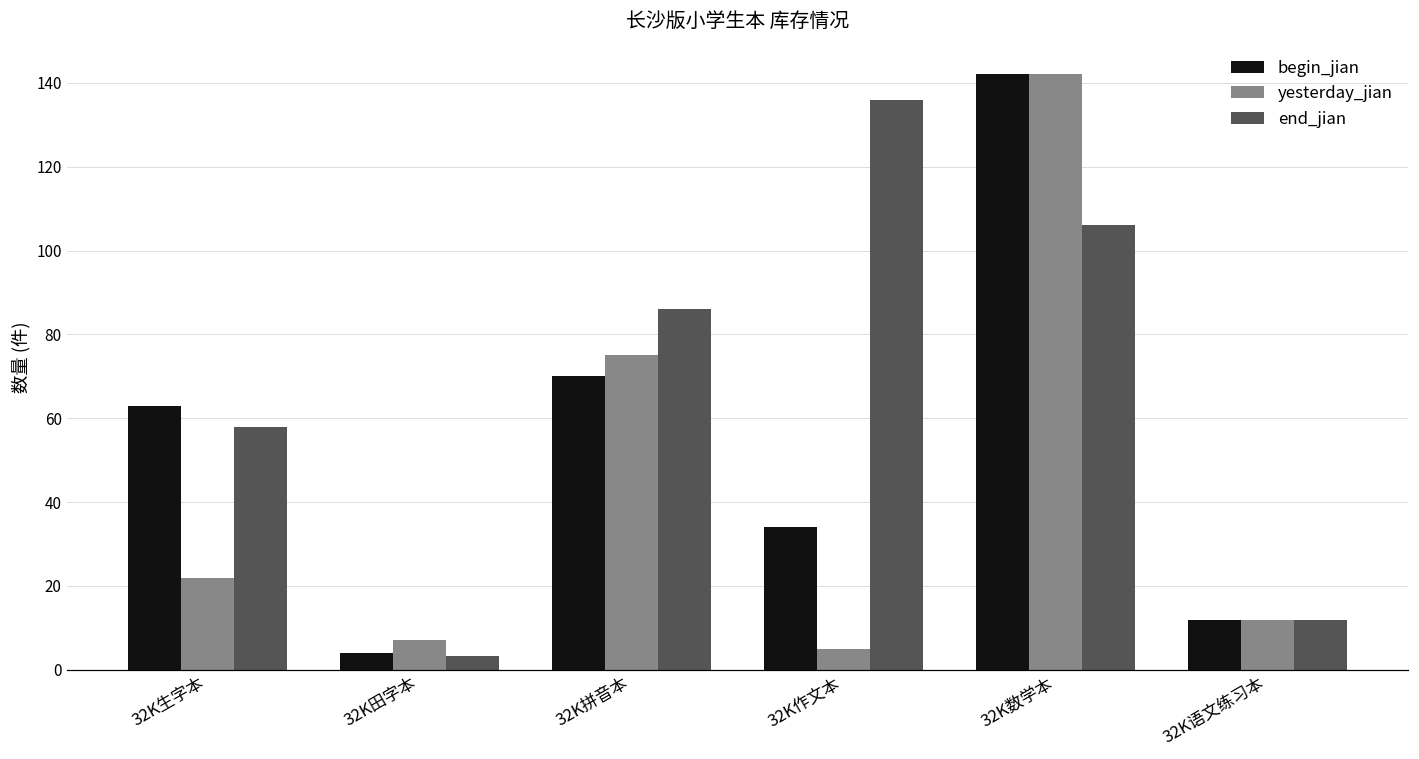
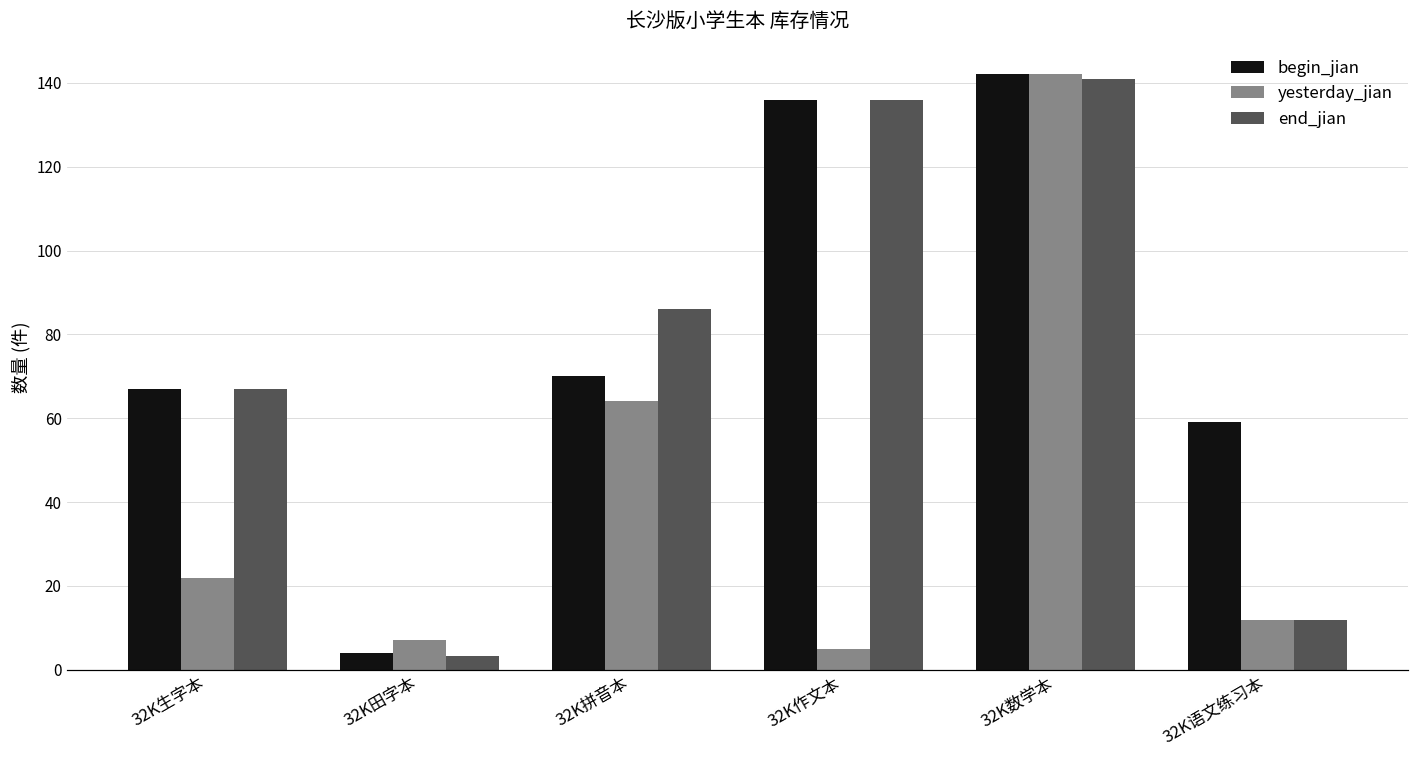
begin_jian, 32K生字本: 63 -> 67
end_jian, 32K生字本: 58 -> 67
yesterday_jian, 32K拼音本: 75 -> 64
begin_jian, 32K作文本: 34 -> 136
end_jian, 32K数学本: 106 -> 141
begin_jian, 32K语文练习本: 12 -> 59
